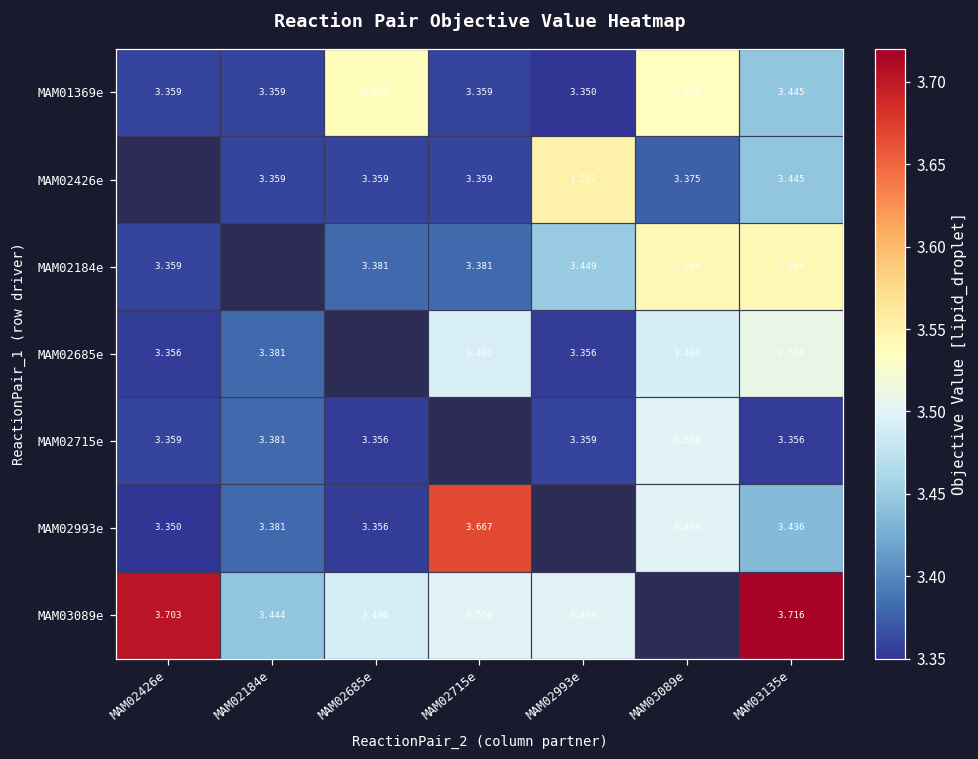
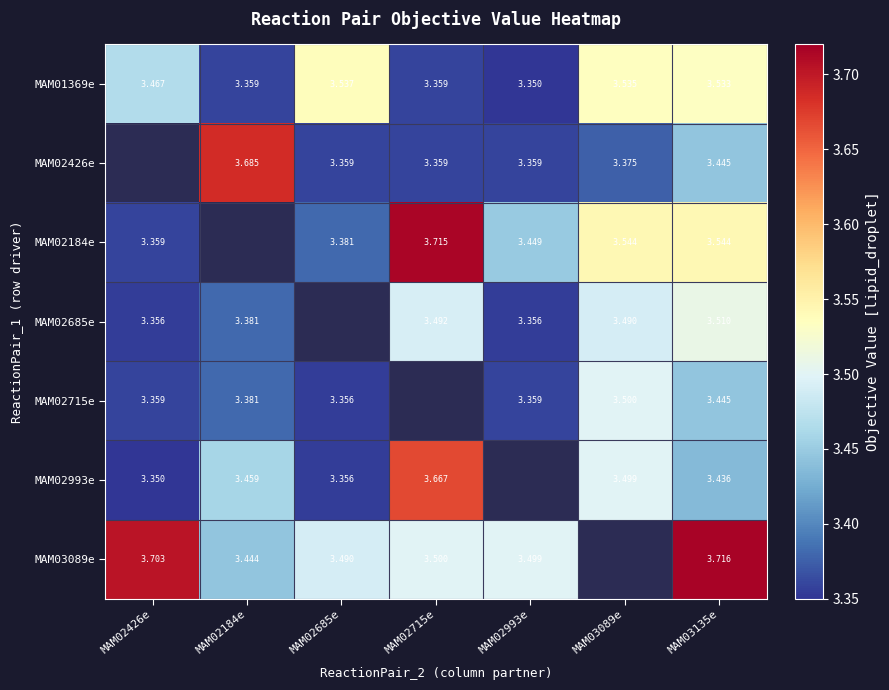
MAM01369e, MAM02426e: 3.359 -> 3.467
MAM01369e, MAM03135e: 3.445 -> 3.533
MAM02426e, MAM02184e: 3.359 -> 3.685
MAM02426e, MAM02993e: 3.552 -> 3.359
MAM02184e, MAM02715e: 3.381 -> 3.715
MAM02715e, MAM03135e: 3.356 -> 3.445
MAM02993e, MAM02184e: 3.381 -> 3.459
